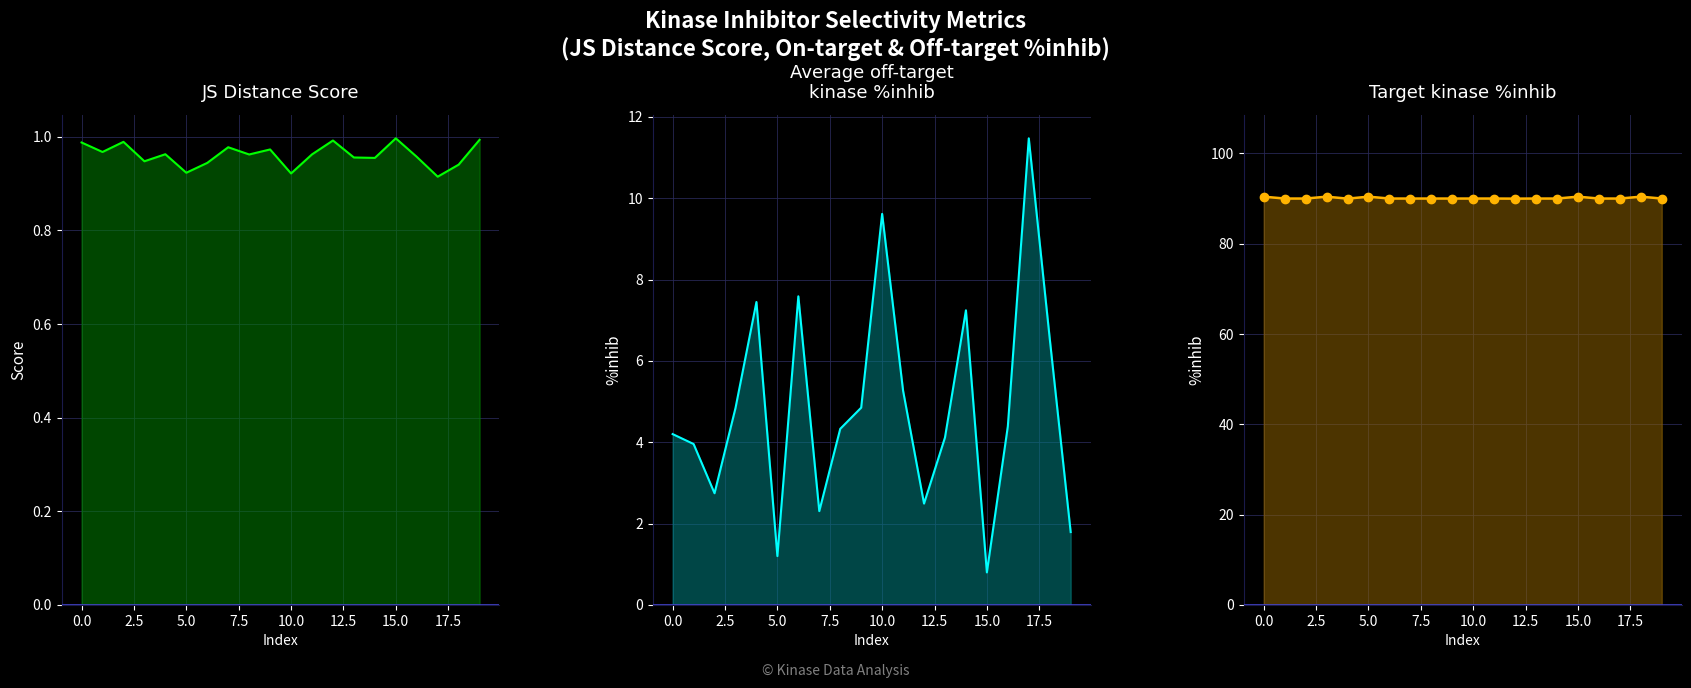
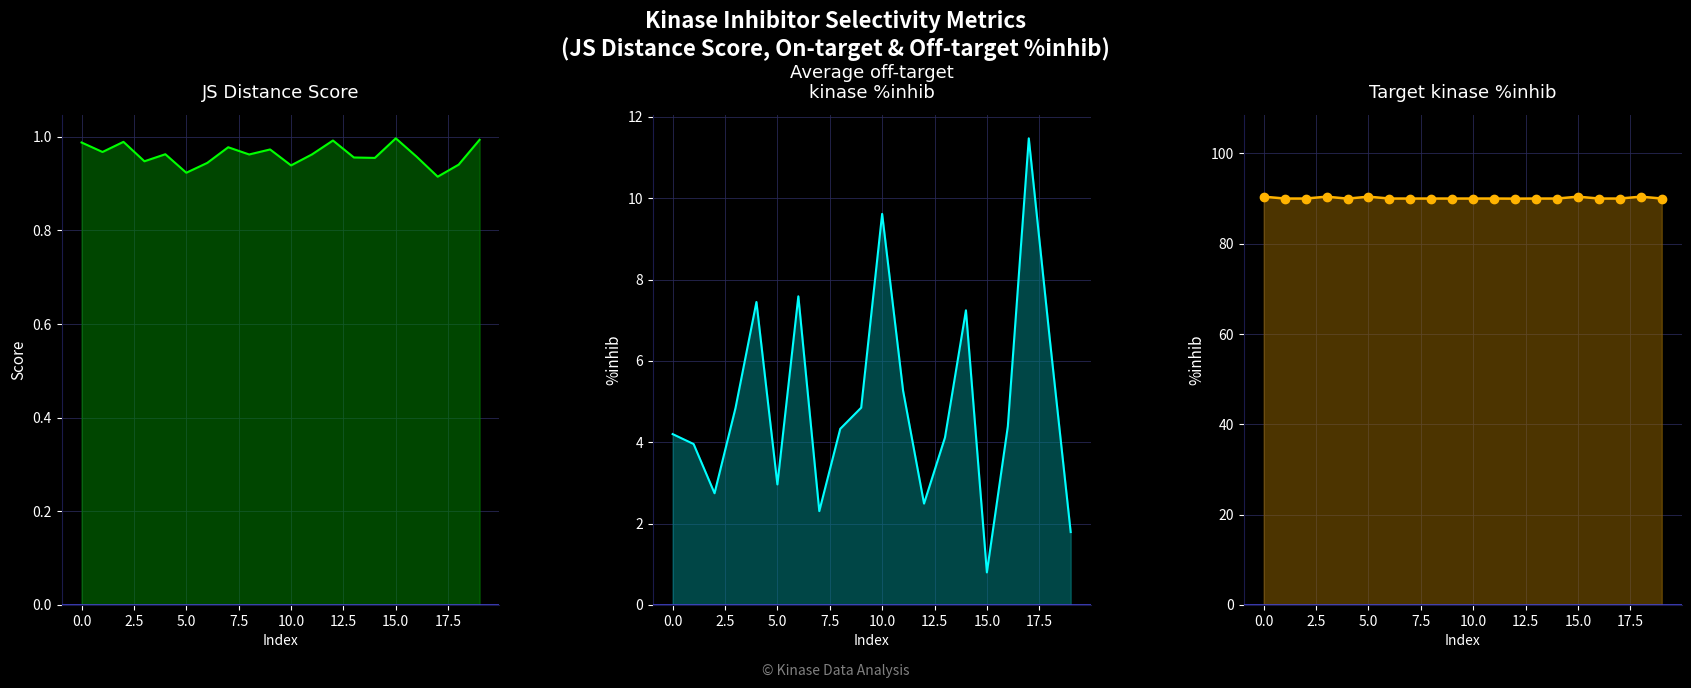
JS Distance Score, 10.0: 0.92 -> 0.94
Average off-target kinase %inhib, 5.0: 1.2 -> 3.0
